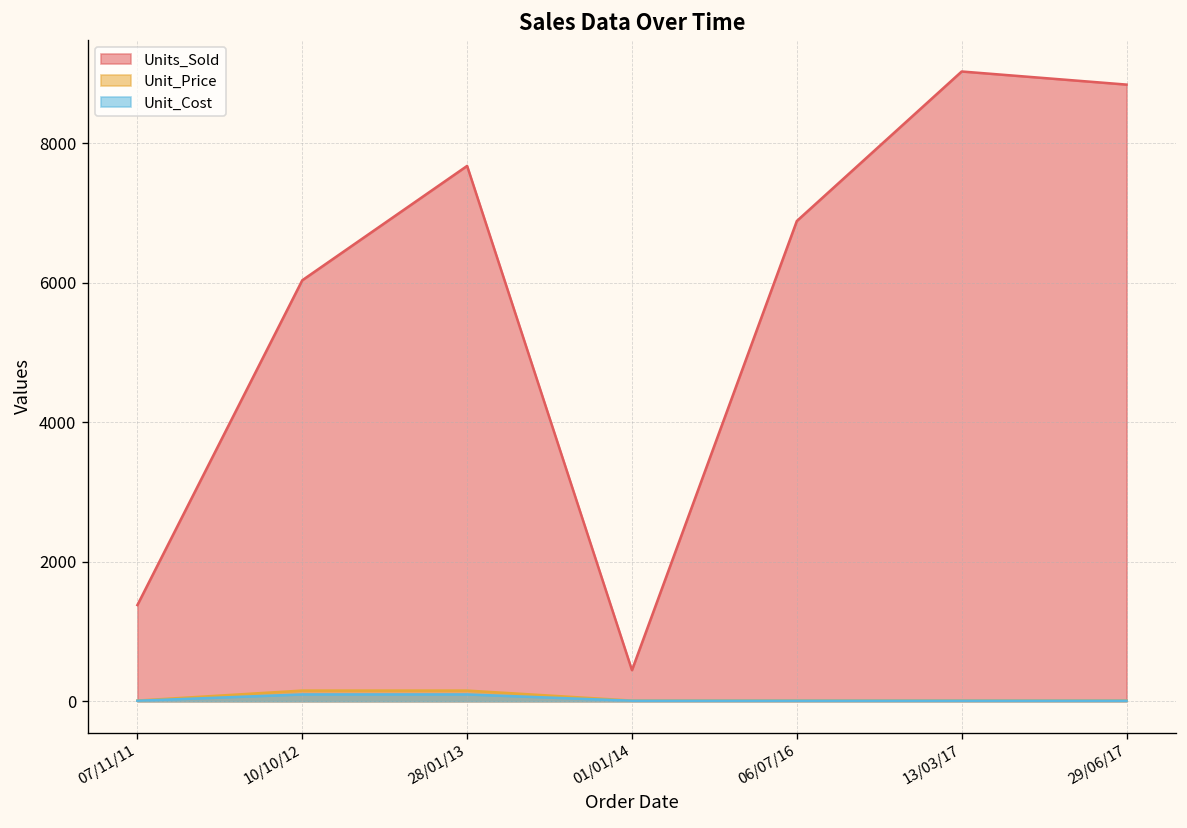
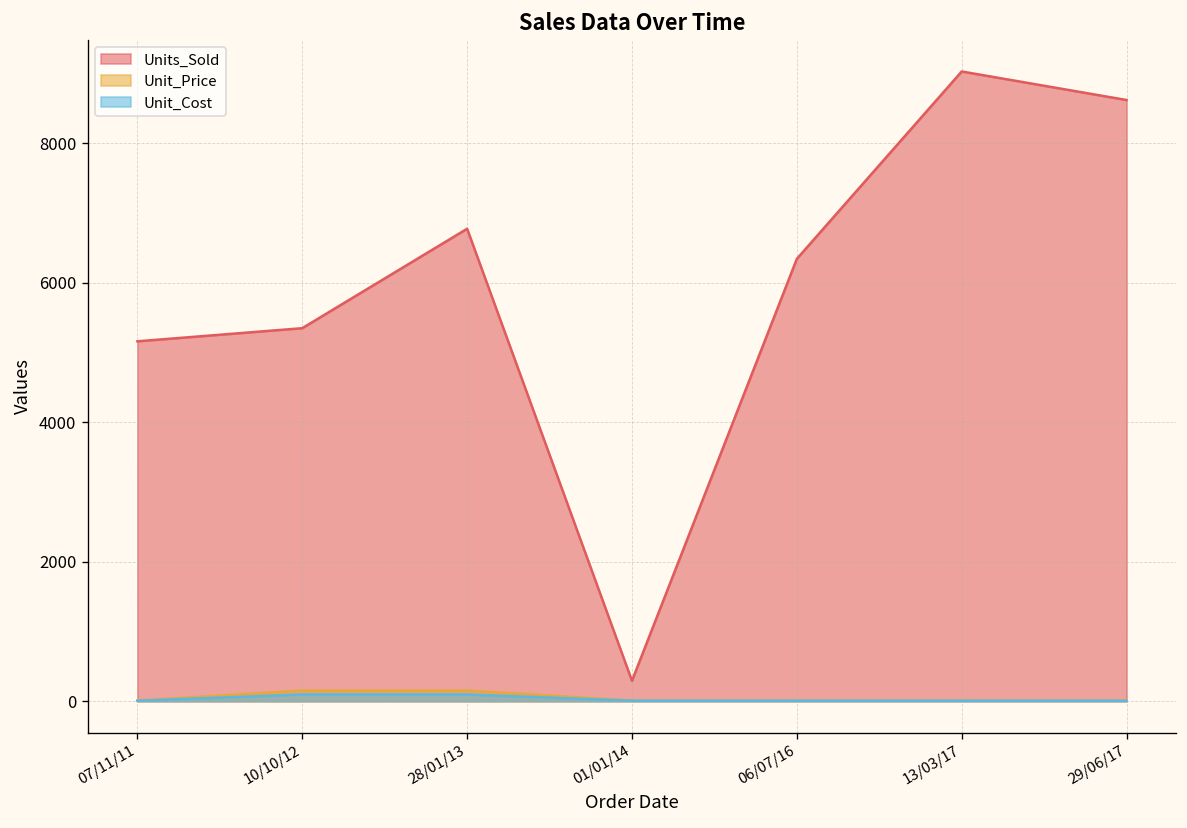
Units_Sold, 07/11/11: 1400 -> 5200
Units_Sold, 10/10/12: 6000 -> 5300
Units_Sold, 28/01/13: 7700 -> 6800
Units_Sold, 01/01/14: 400 -> 300
Units_Sold, 06/07/16: 6900 -> 6300
Units_Sold, 29/06/17: 8800 -> 8600
